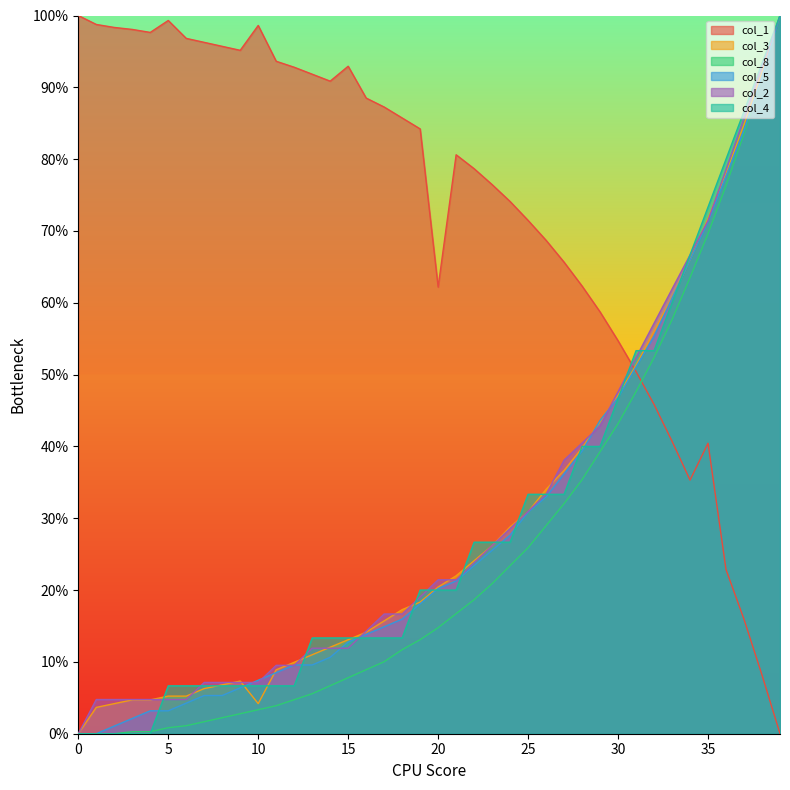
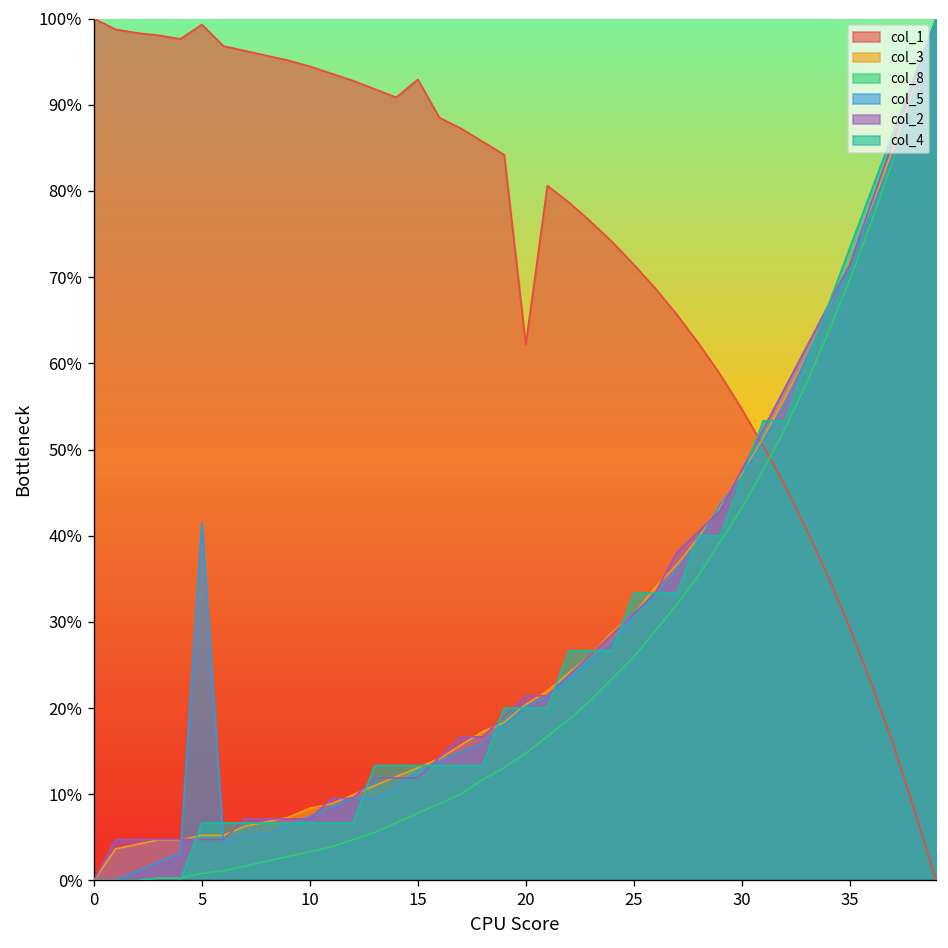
col_5, 5: 3% -> 41%
col_1, 10: 99% -> 94%
col_3, 10: 4% -> 8%
col_1, 35: 40% -> 29%
